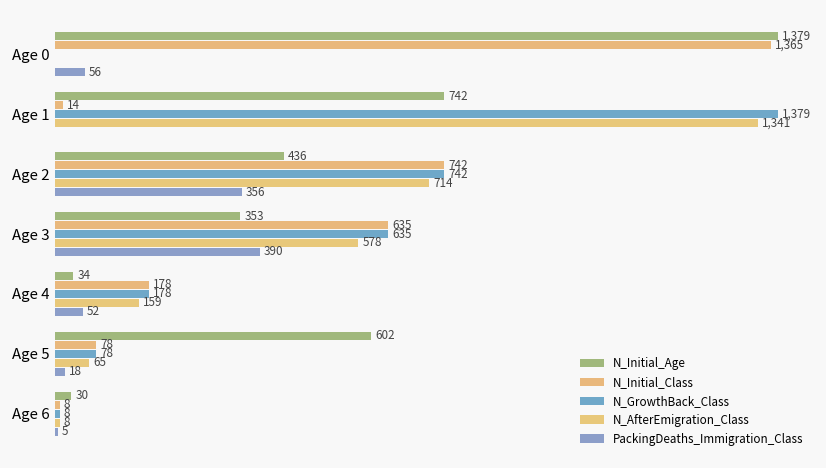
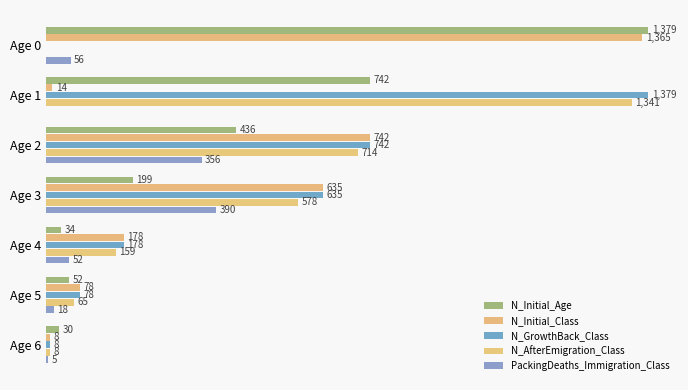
N_Initial_Age, Age 3: 353 -> 199
N_Initial_Age, Age 5: 602 -> 52
